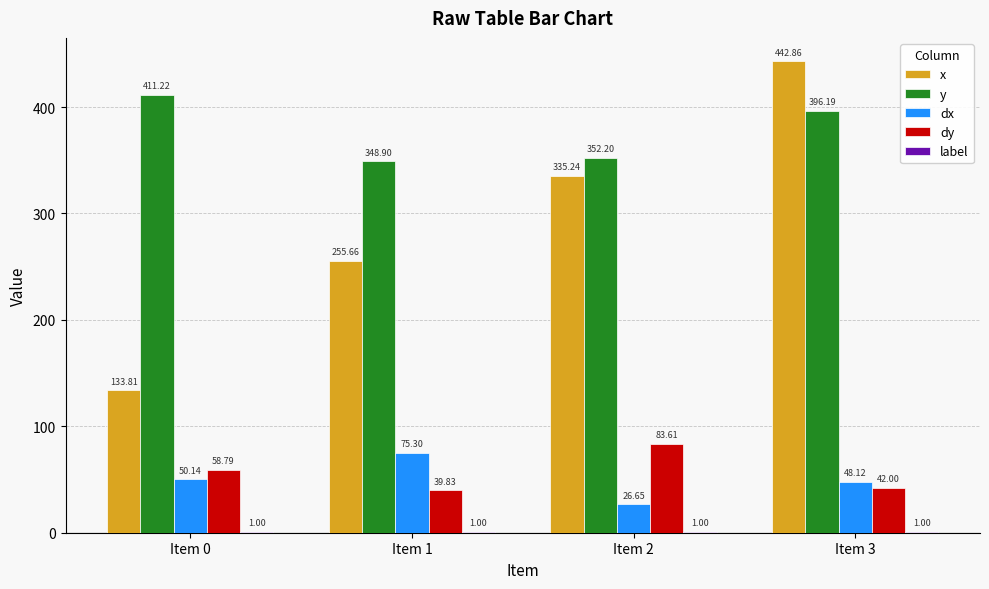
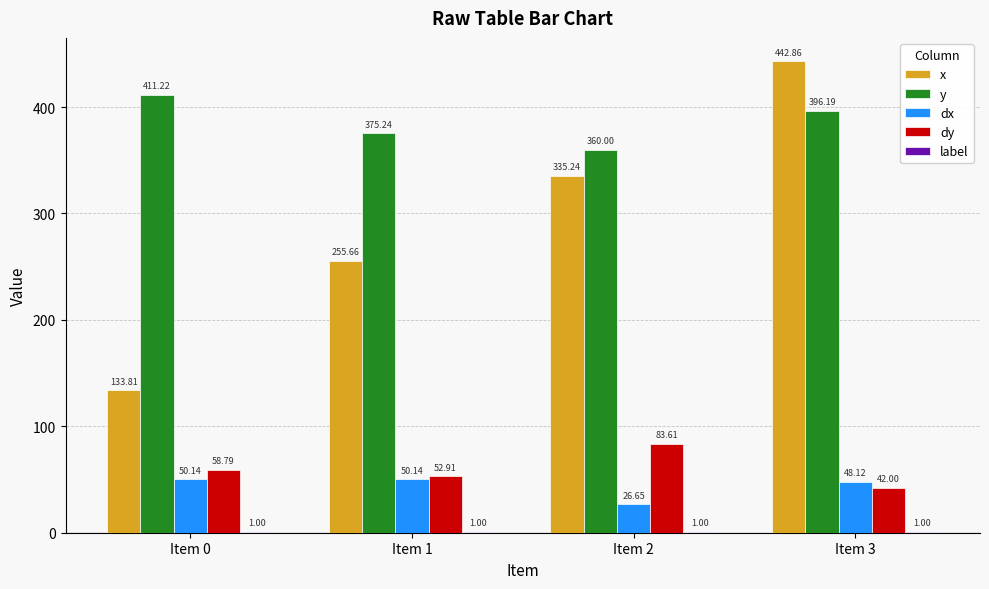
y, Item 1: 348.90 -> 375.24
dx, Item 1: 75.30 -> 50.14
dy, Item 1: 39.83 -> 52.91
y, Item 2: 352.20 -> 360.00
